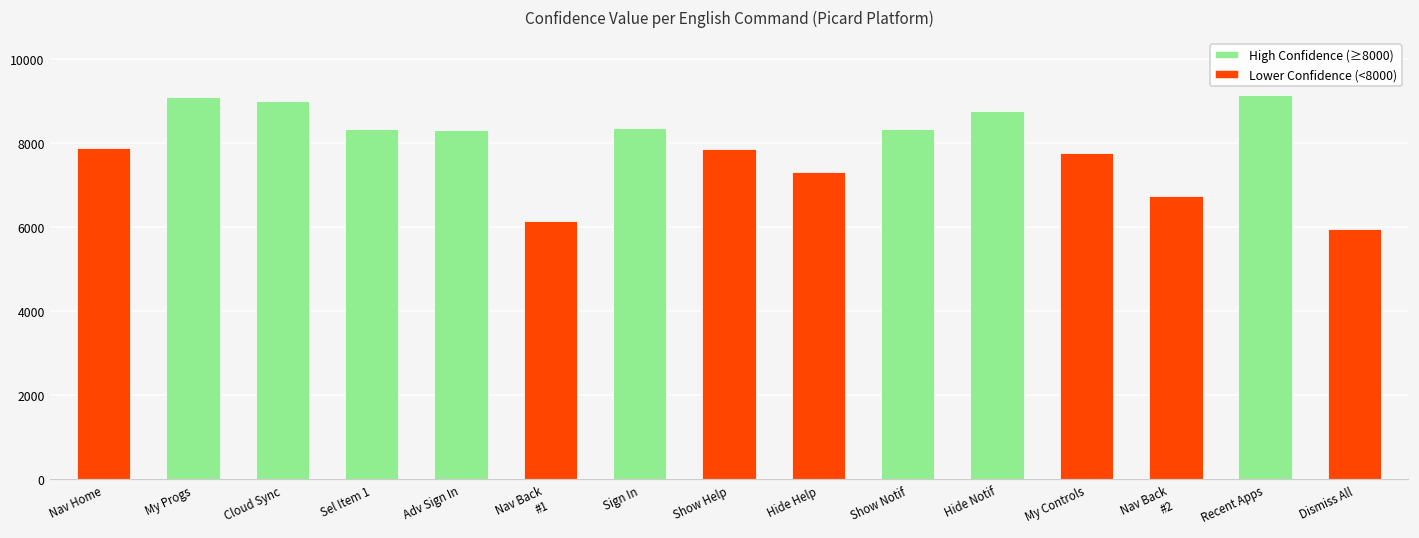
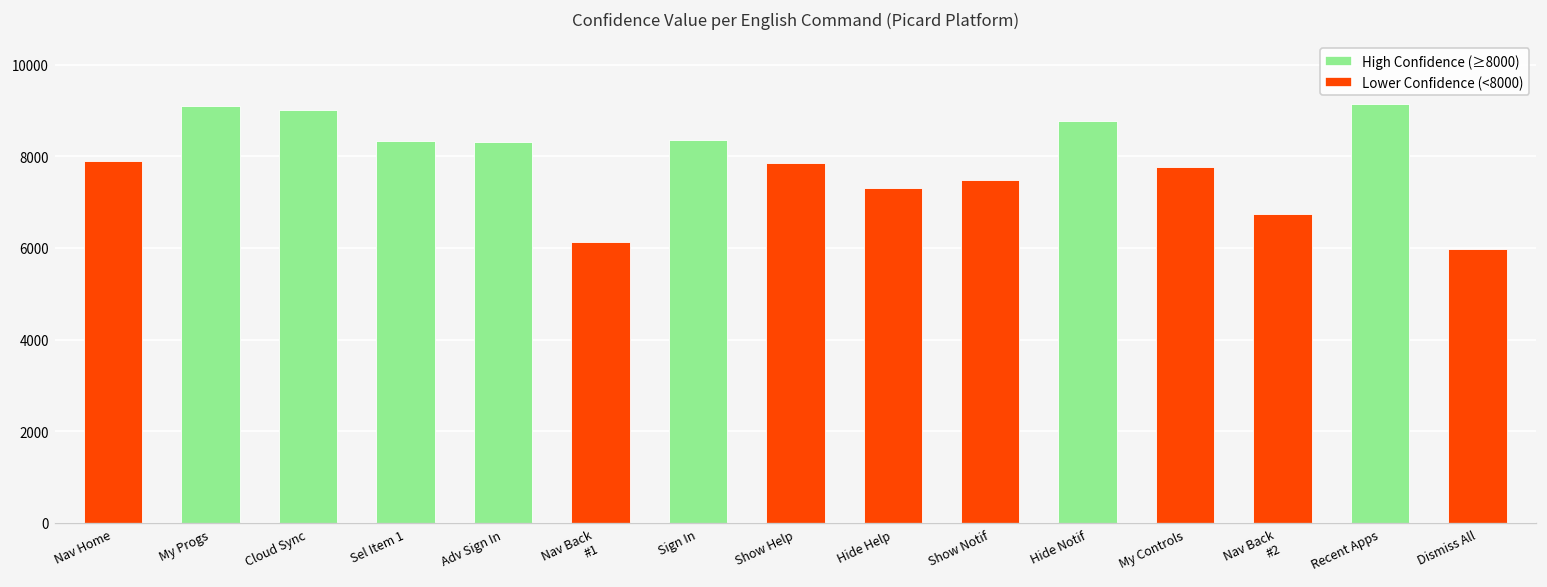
Show Notif: 8300 -> 7500
